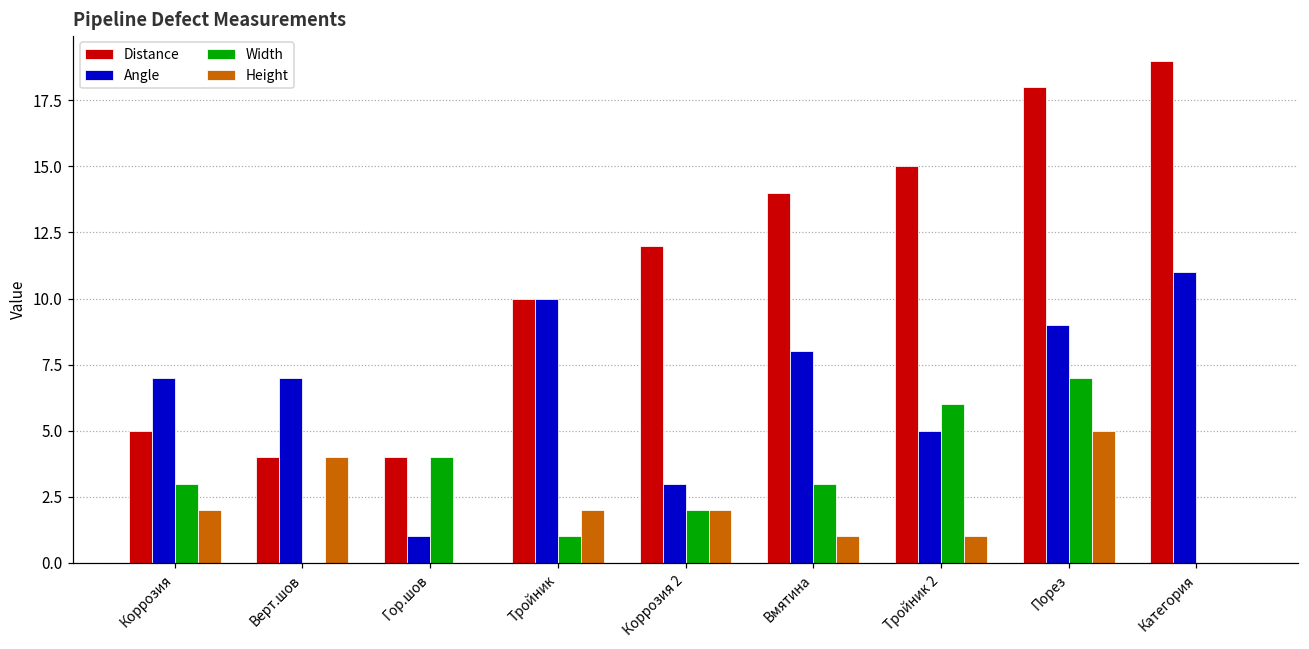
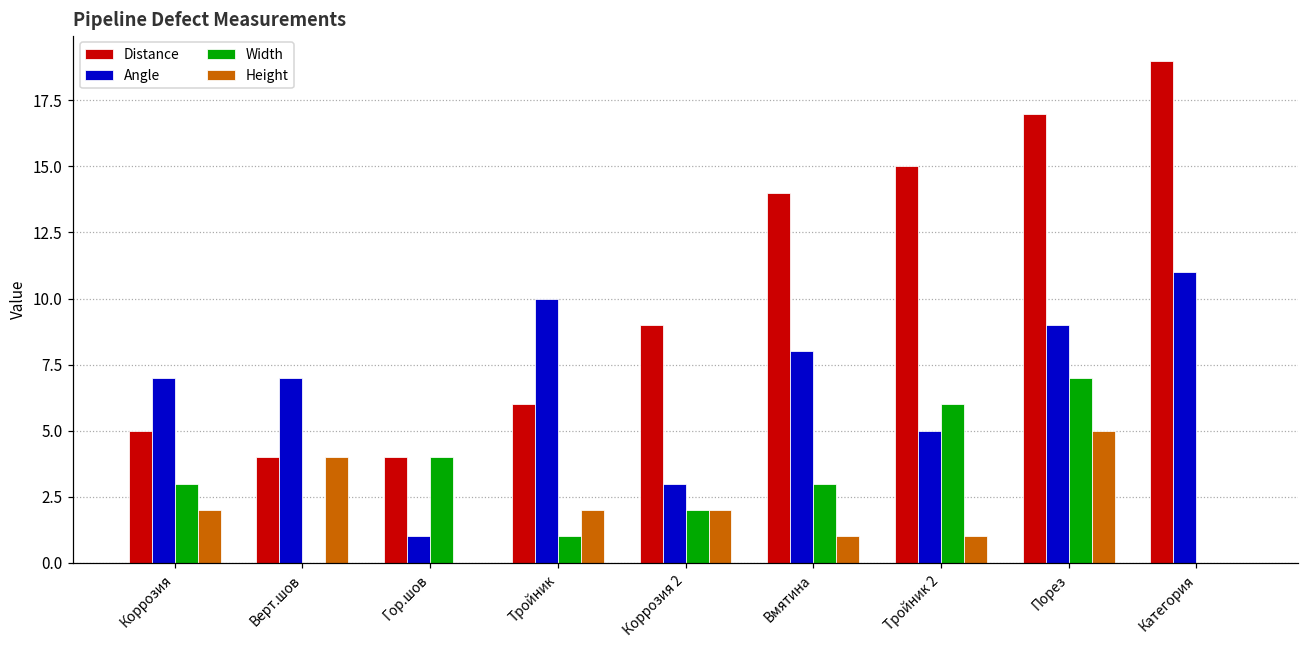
Distance, Тройник: 10 -> 6
Distance, Коррозия 2: 12 -> 9
Distance, Порез: 18 -> 17
